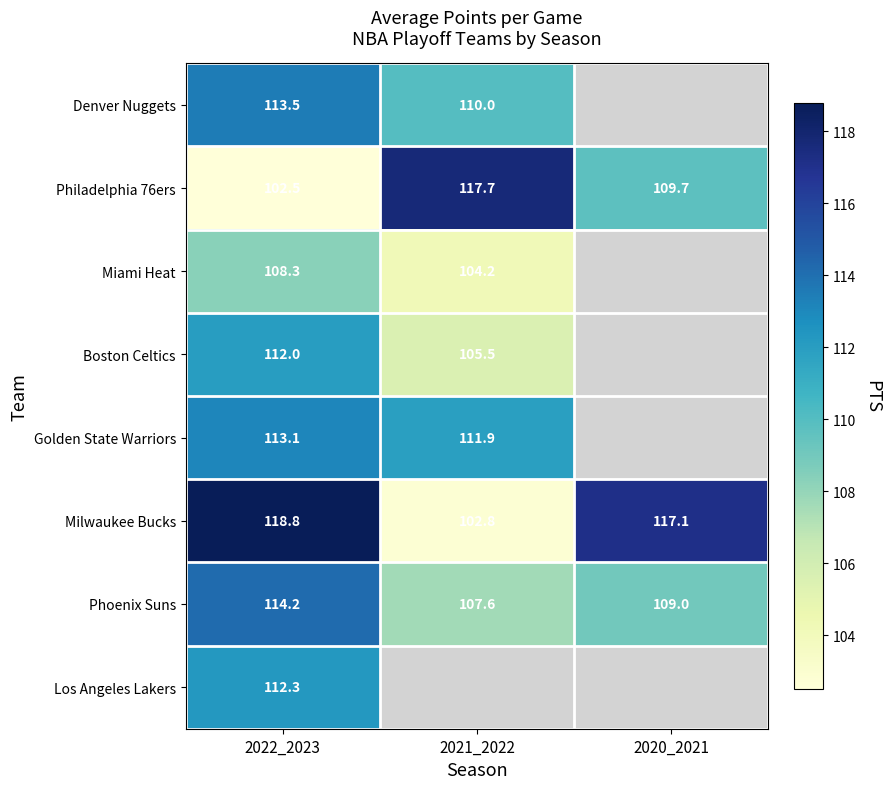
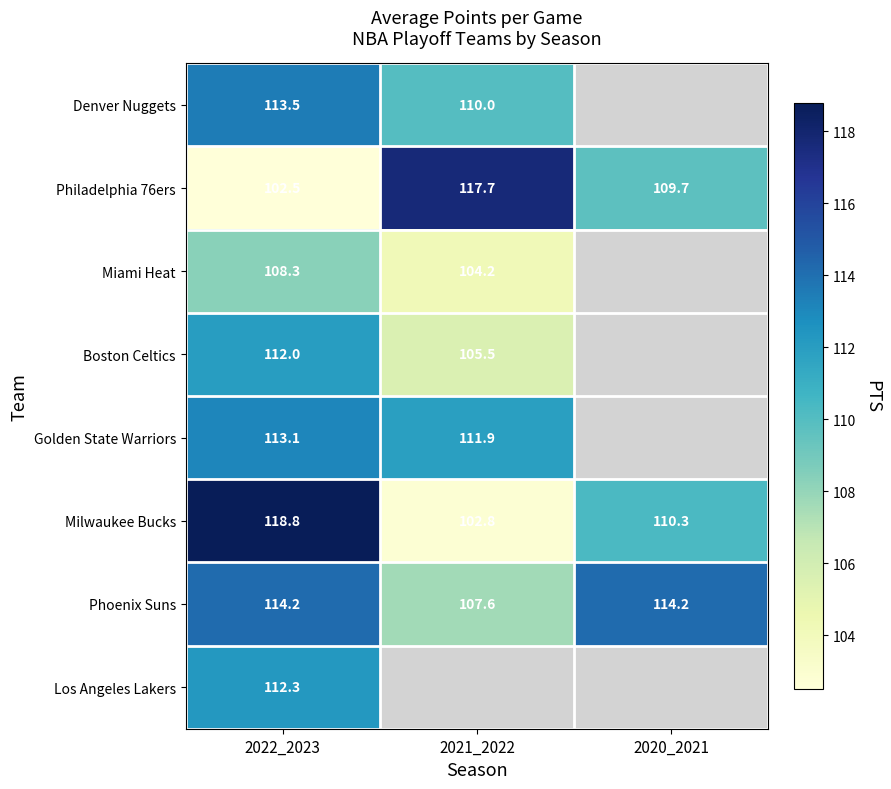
Milwaukee Bucks, 2020_2021: 117.1 -> 110.3
Phoenix Suns, 2020_2021: 109.0 -> 114.2
